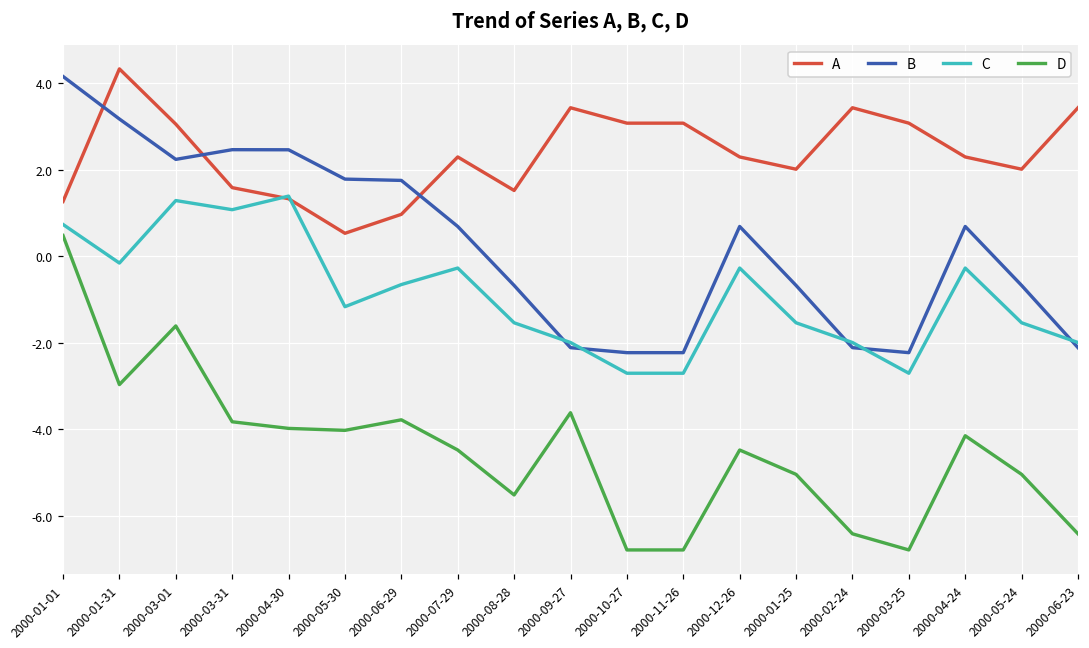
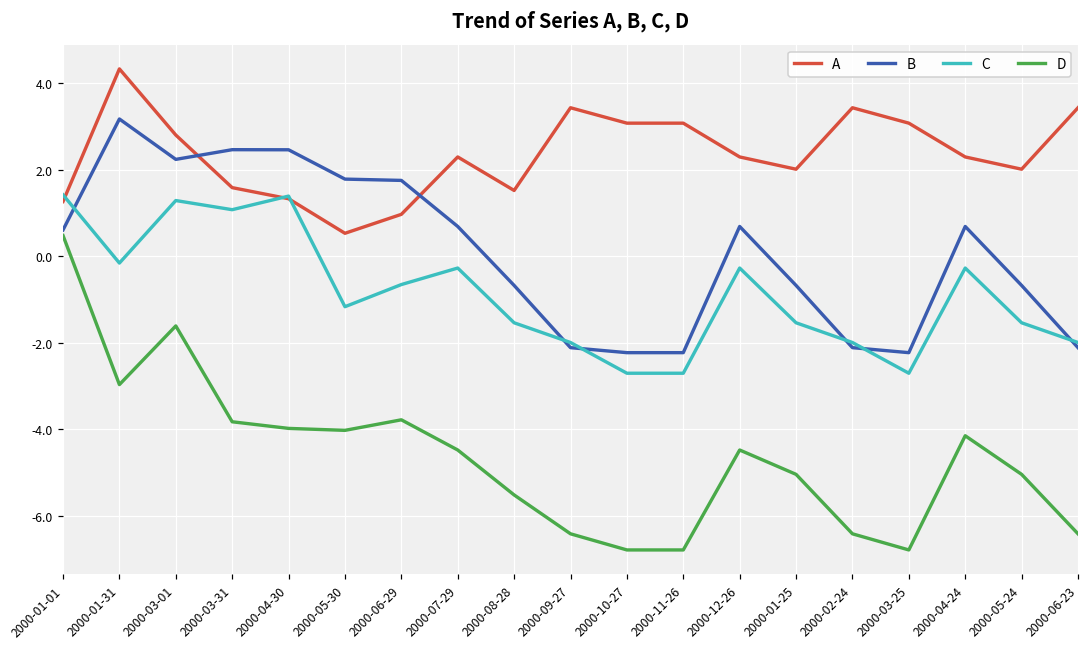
B, 2000-01-01: 4.2 -> 0.6
C, 2000-01-01: 0.7 -> 1.4
A, 2000-03-01: 3.1 -> 2.8
D, 2000-09-27: -3.6 -> -6.4
